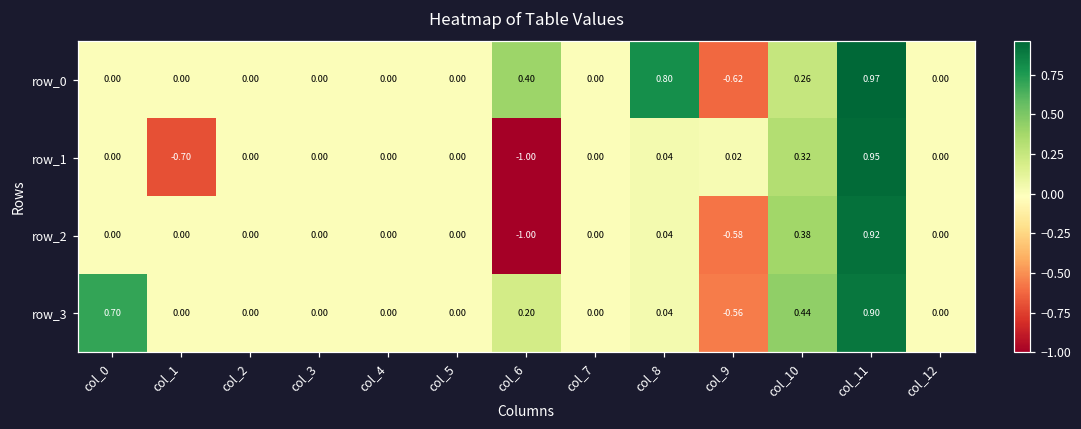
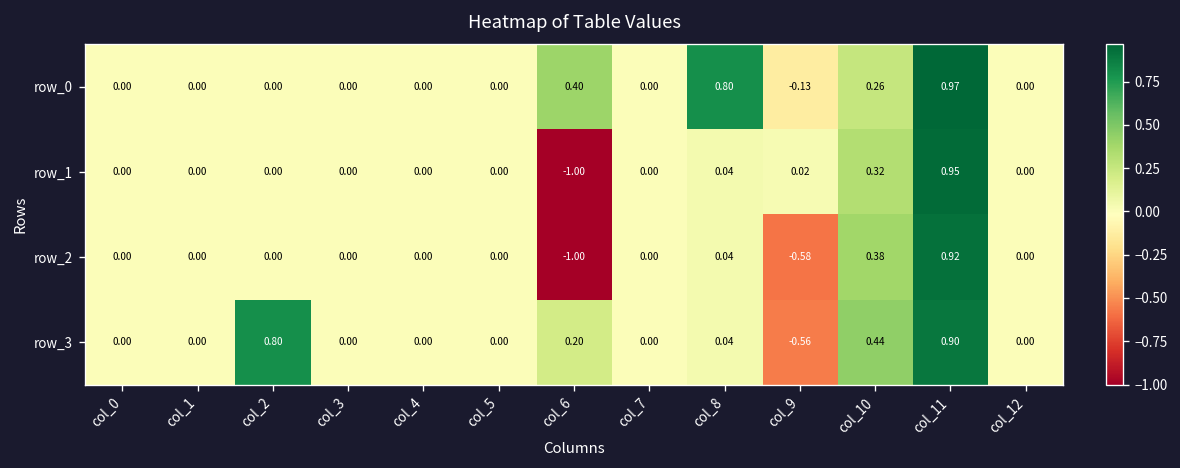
row_0, col_9: -0.62 -> -0.13
row_1, col_1: -0.70 -> 0.00
row_3, col_0: 0.70 -> 0.00
row_3, col_2: 0.00 -> 0.80
